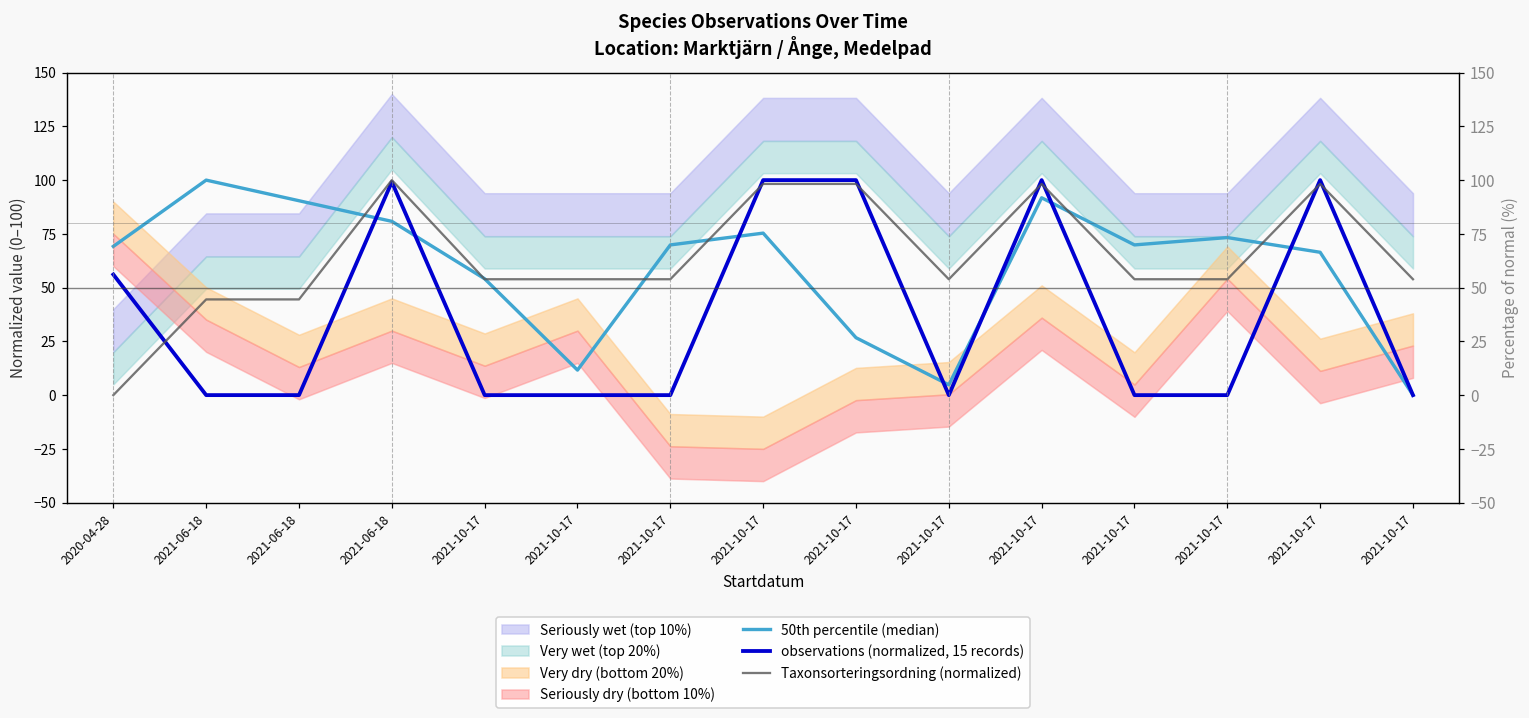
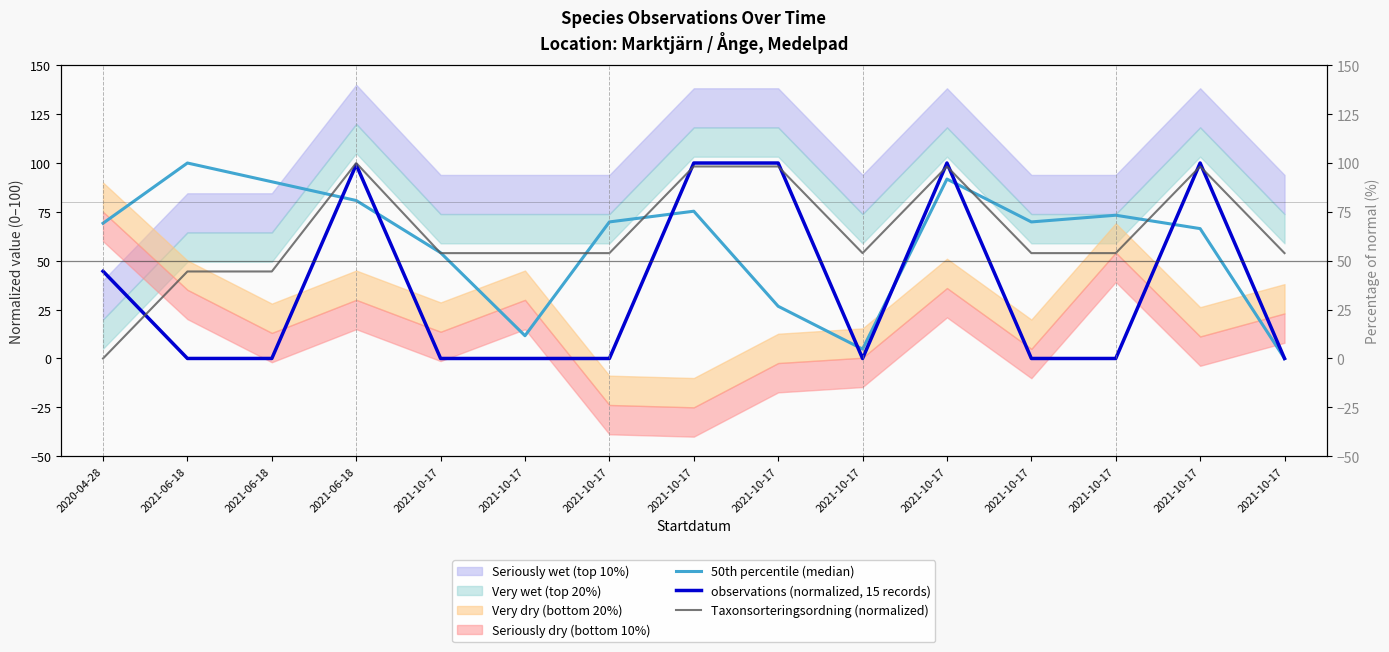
observations (normalized, 15 records), 2020-04-28: 56 -> 45
